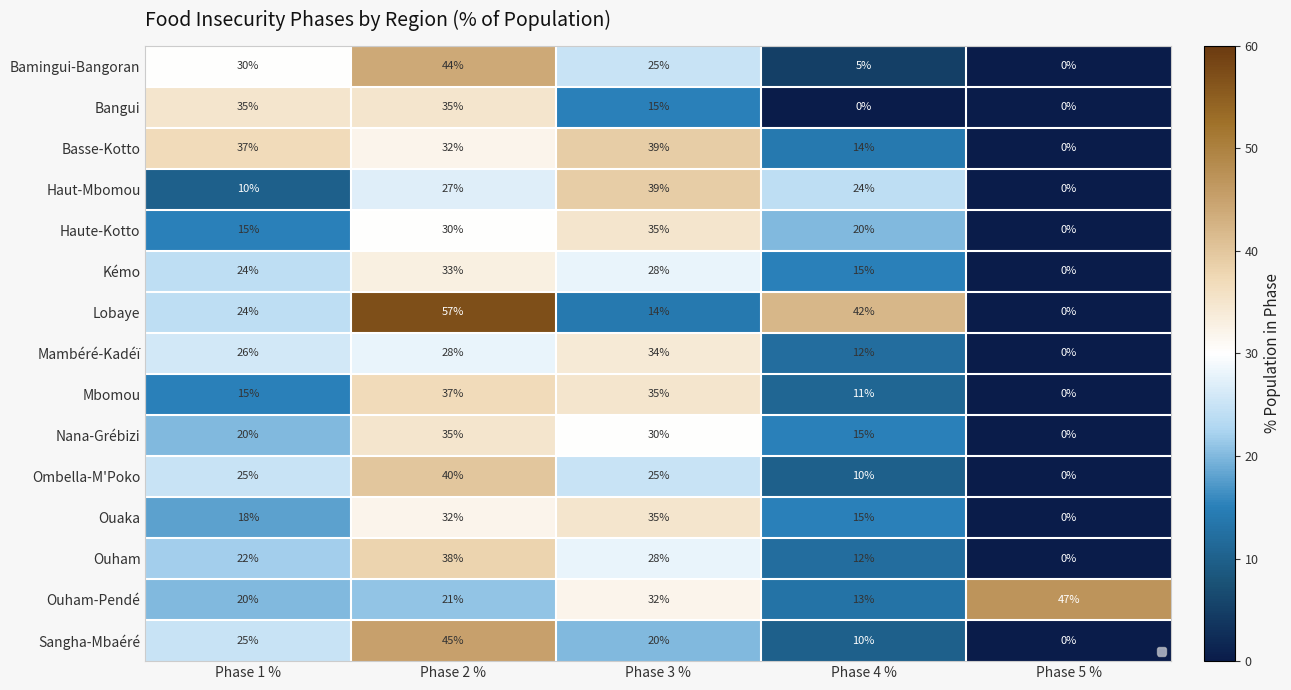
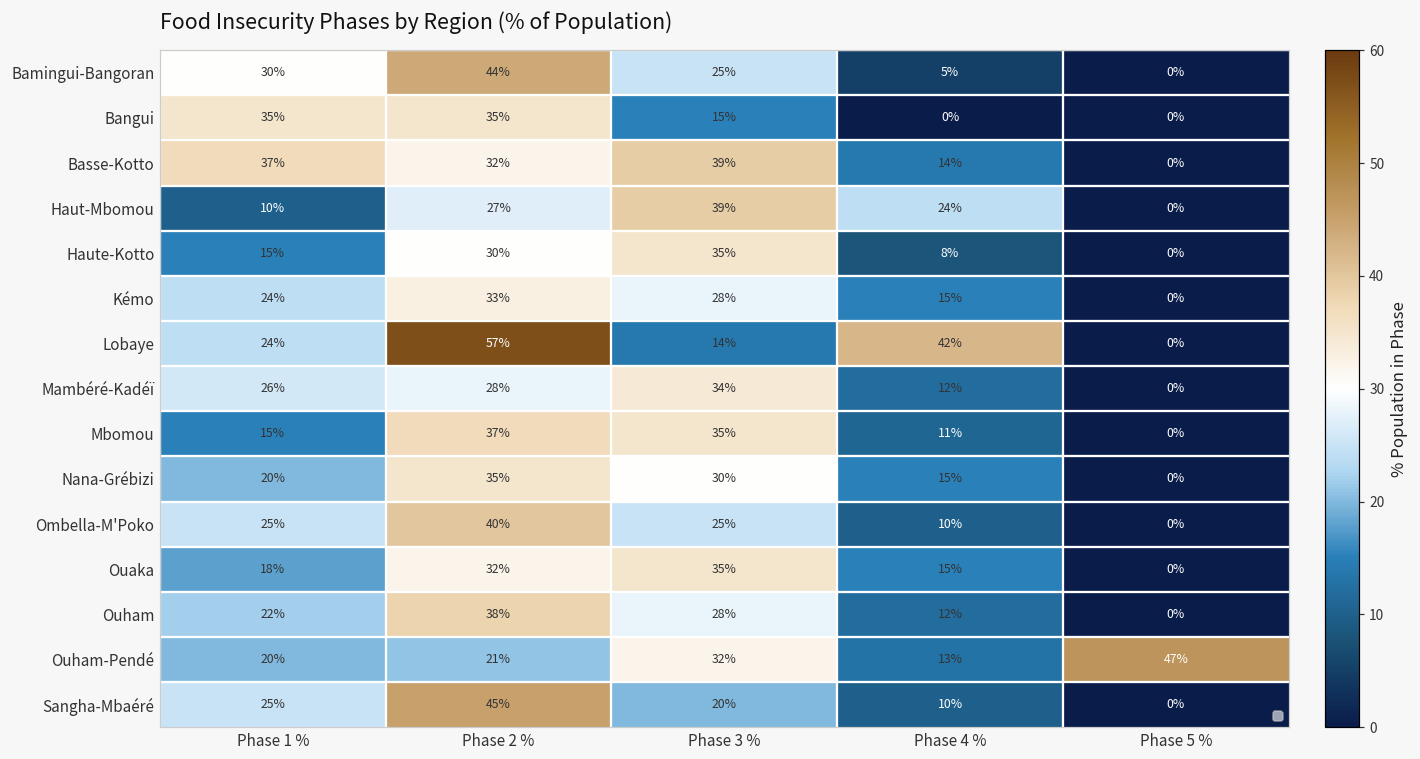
Haute-Kotto, Phase 4 %: 20% -> 8%
